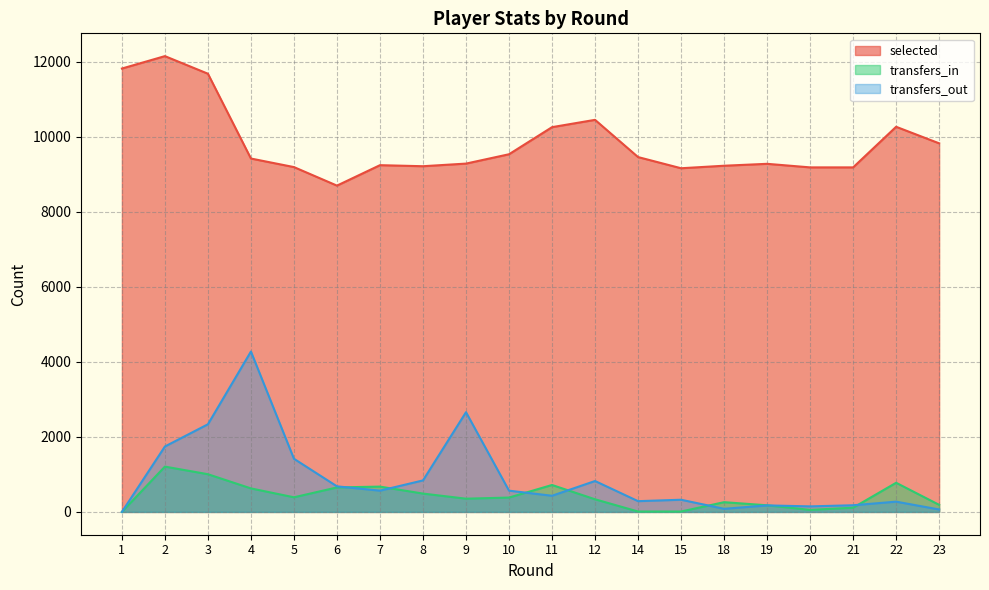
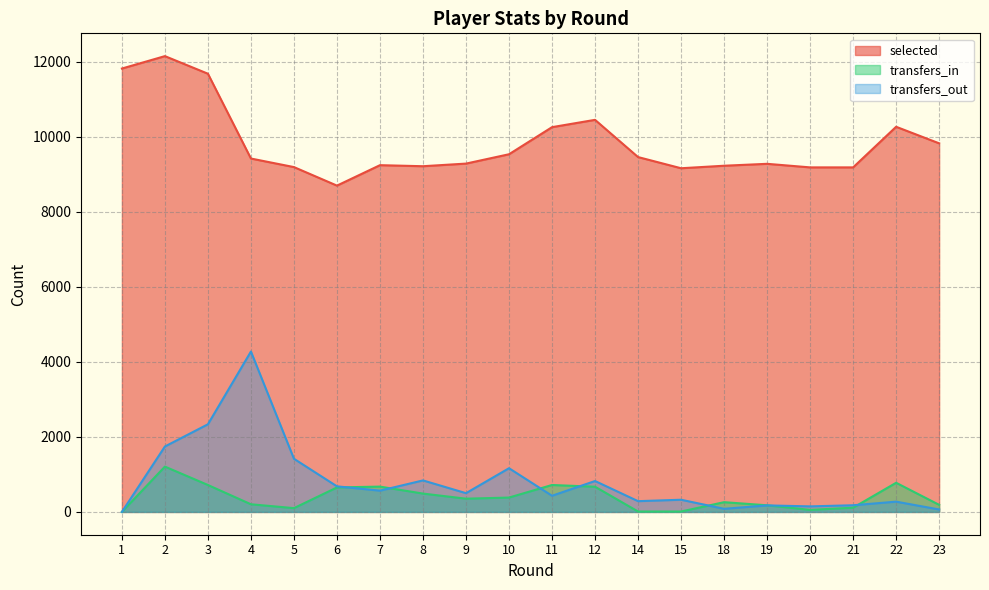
transfers_in, 3: 1000 -> 700
transfers_in, 4: 600 -> 200
transfers_in, 5: 400 -> 100
transfers_out, 9: 2700 -> 500
transfers_out, 10: 600 -> 1200
transfers_in, 12: 300 -> 700
